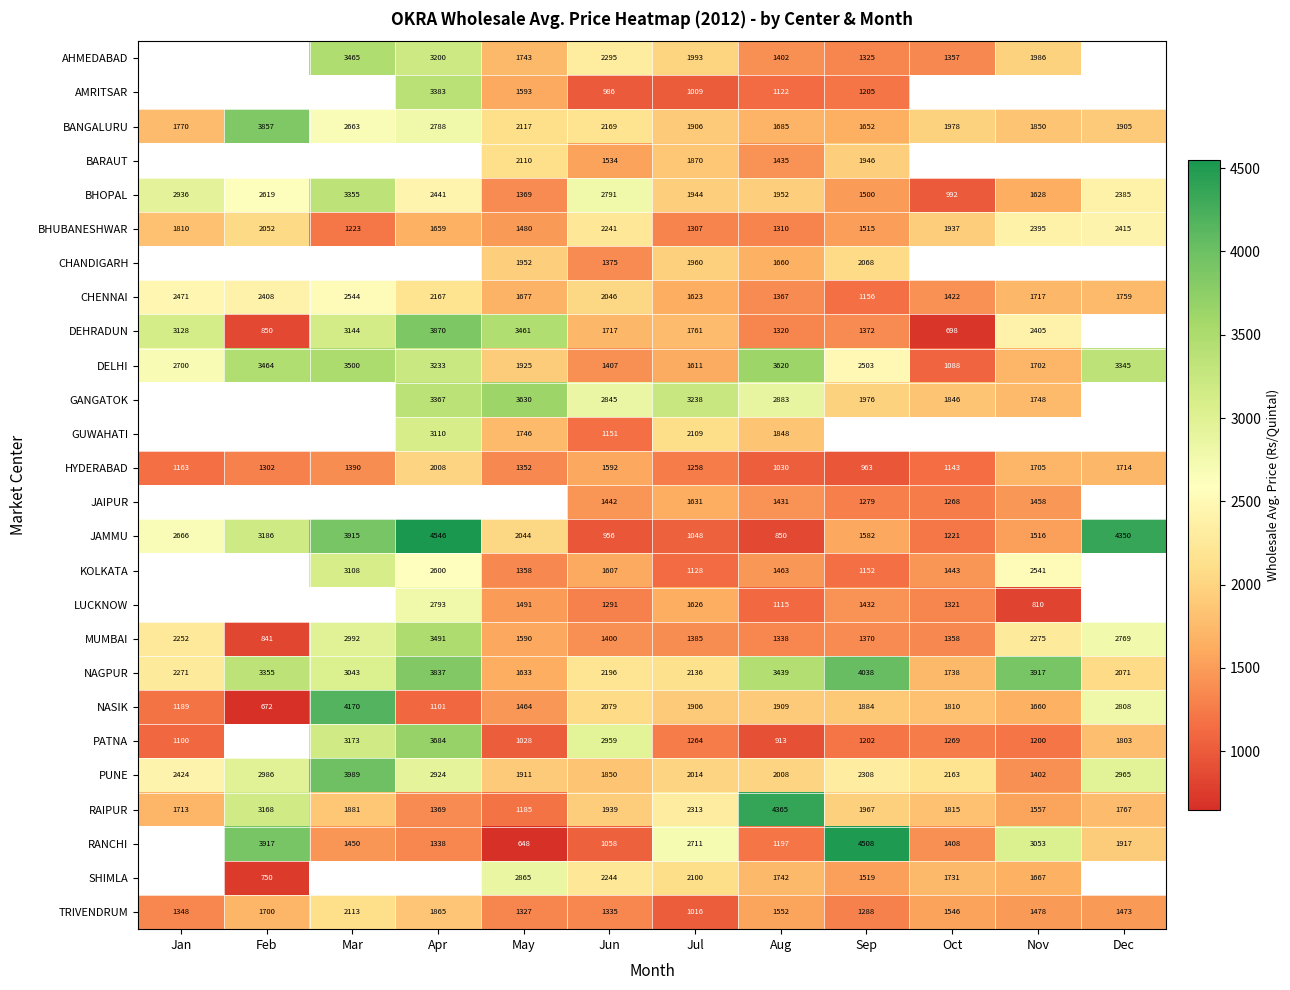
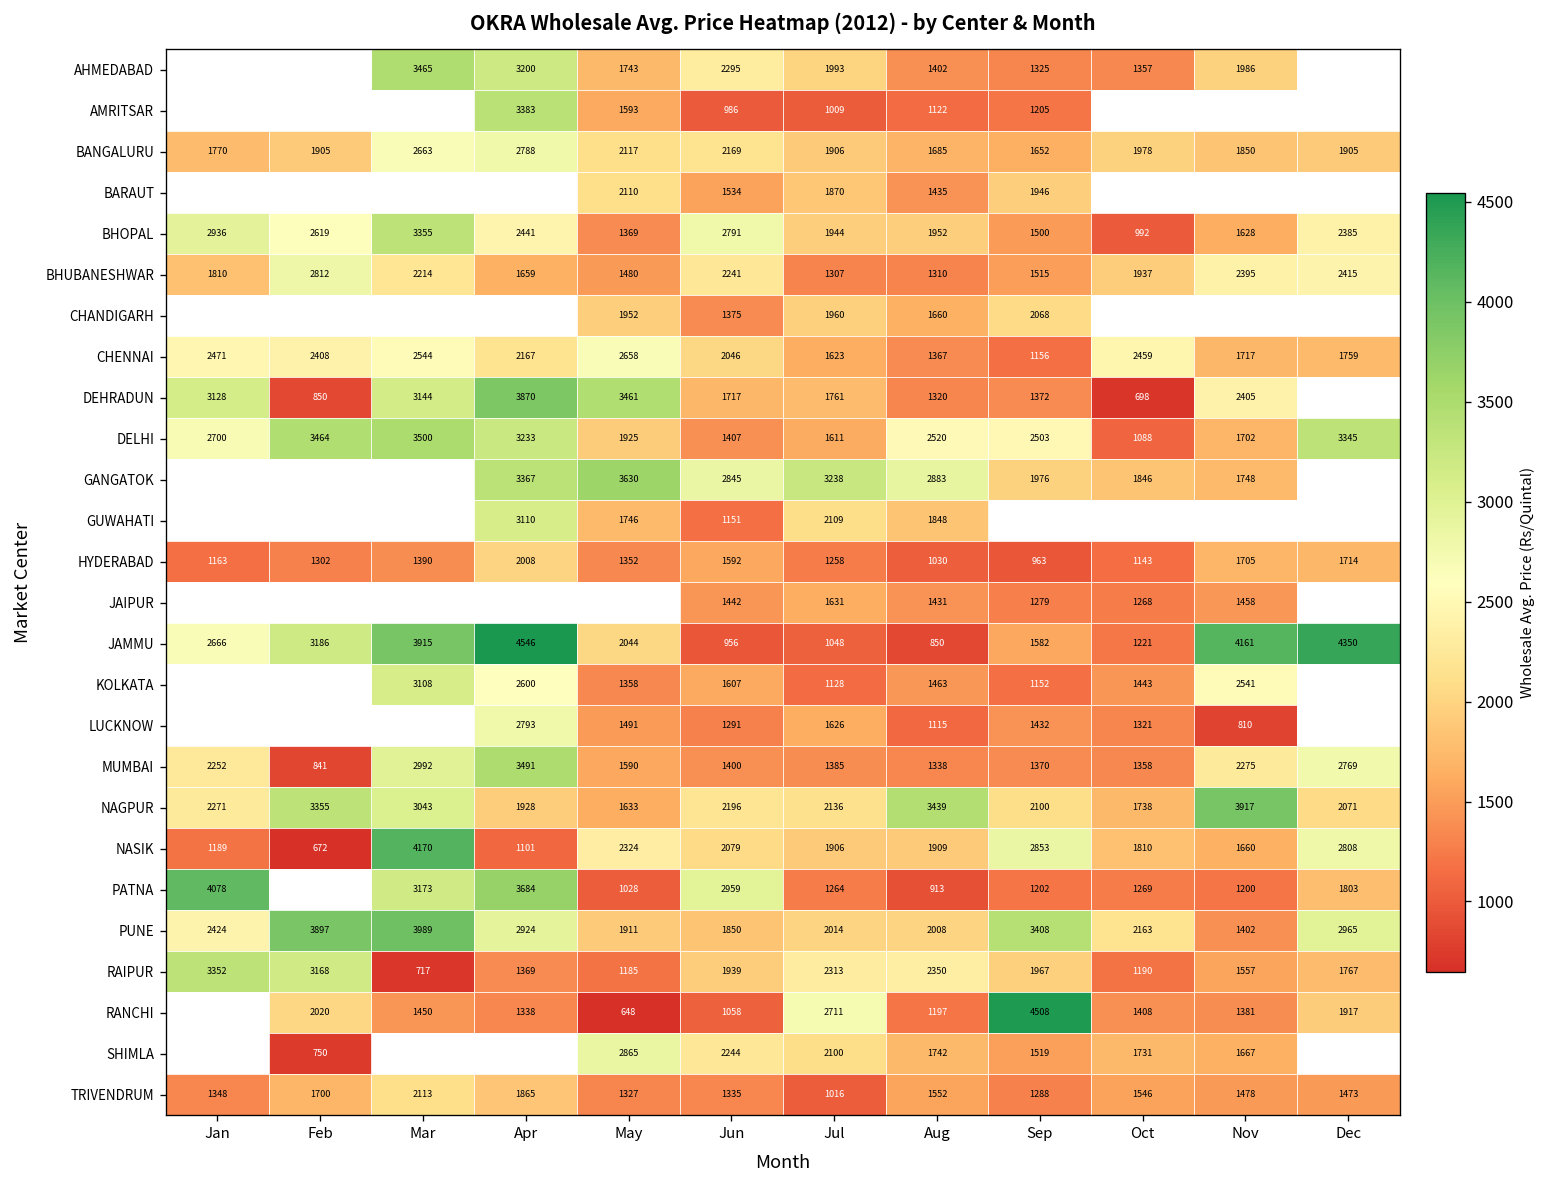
BANGALURU, Feb: 3857 -> 1905
BHUBANESHWAR, Feb: 2052 -> 2812
BHUBANESHWAR, Mar: 1223 -> 2214
CHENNAI, May: 1677 -> 2658
CHENNAI, Oct: 1422 -> 2459
DELHI, Aug: 3620 -> 2520
JAMMU, Nov: 1516 -> 4161
NAGPUR, Apr: 3837 -> 1928
NAGPUR, Sep: 4038 -> 2100
NASIK, May: 1464 -> 2324
NASIK, Sep: 1884 -> 2853
PATNA, Jan: 1100 -> 4078
PUNE, Feb: 2986 -> 3897
PUNE, Sep: 2308 -> 3408
RAIPUR, Jan: 1713 -> 3352
RAIPUR, Mar: 1881 -> 717
RAIPUR, Aug: 4365 -> 2350
RAIPUR, Oct: 1815 -> 1190
RANCHI, Feb: 3917 -> 2020
RANCHI, Nov: 3053 -> 1381
